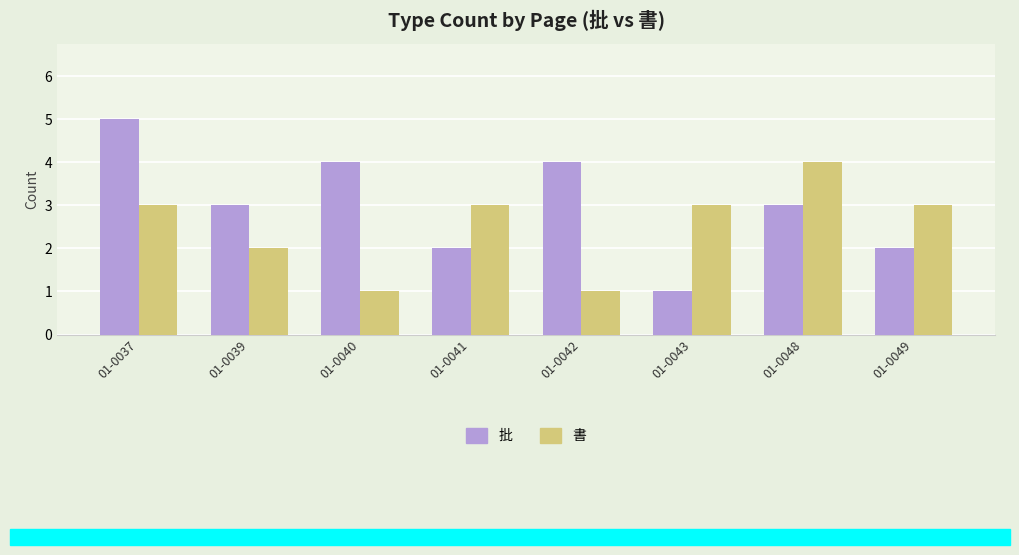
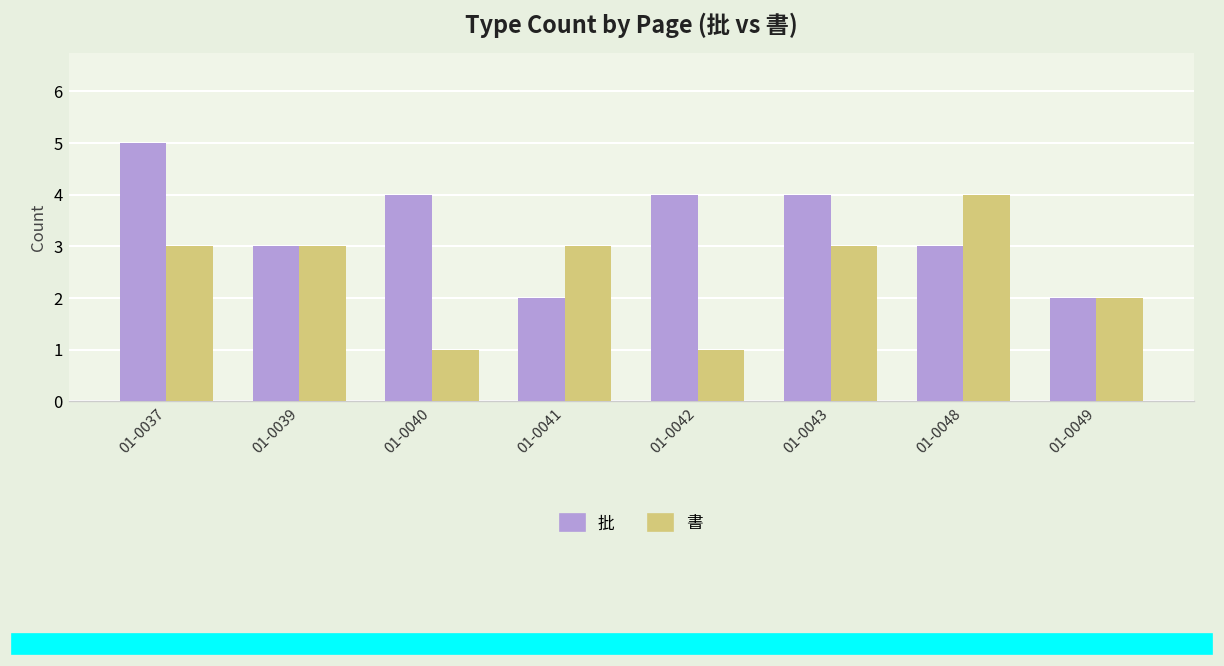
書, 01-0039: 2 -> 3
批, 01-0043: 1 -> 4
書, 01-0049: 3 -> 2
